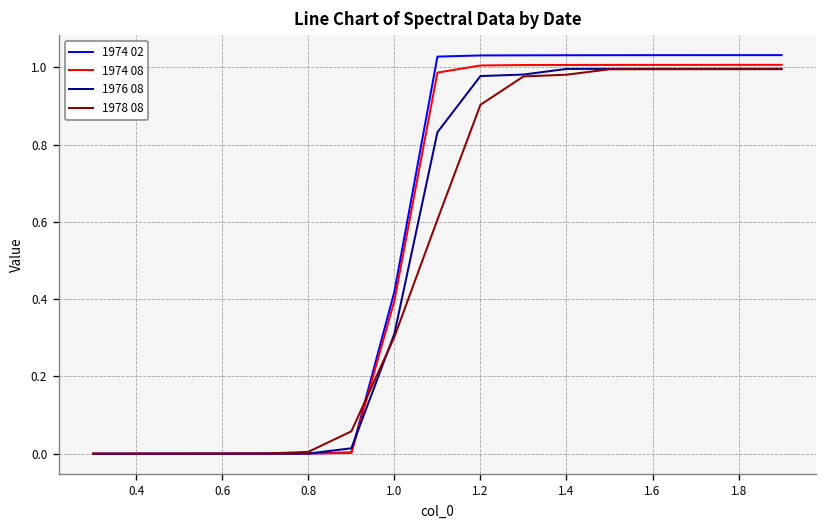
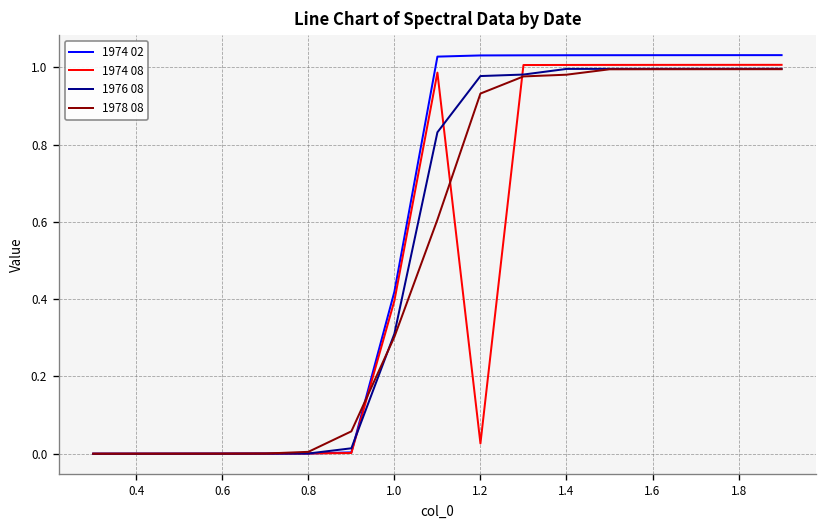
1974 08, 1.2: 1.01 -> 0.03
1978 08, 1.2: 0.90 -> 0.93
